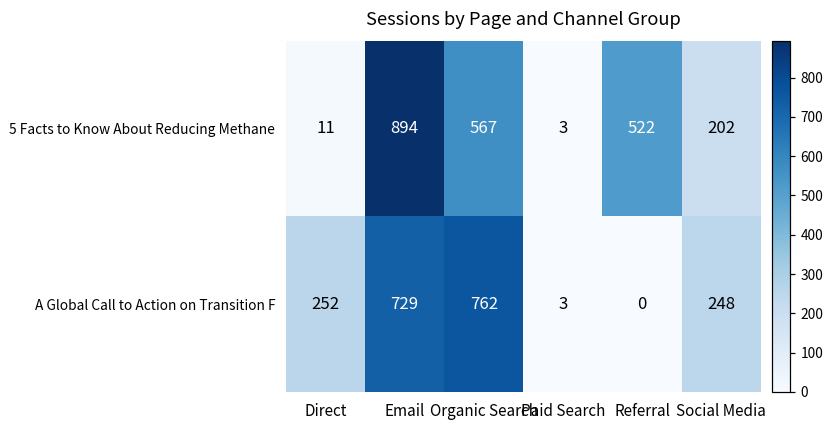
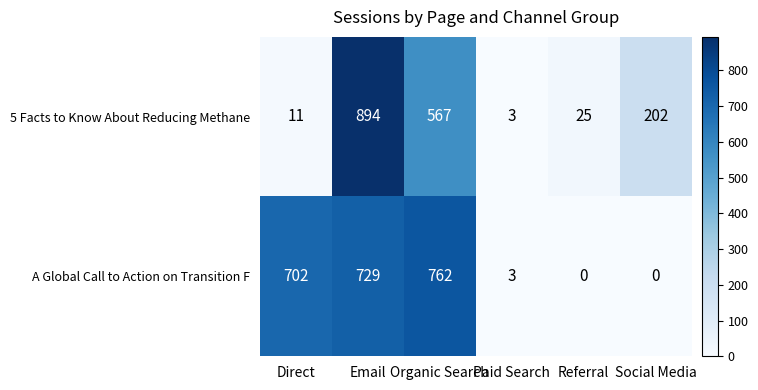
5 Facts to Know About Reducing Methane, Referral: 522 -> 25
A Global Call to Action on Transition F, Direct: 252 -> 702
A Global Call to Action on Transition F, Social Media: 248 -> 0
